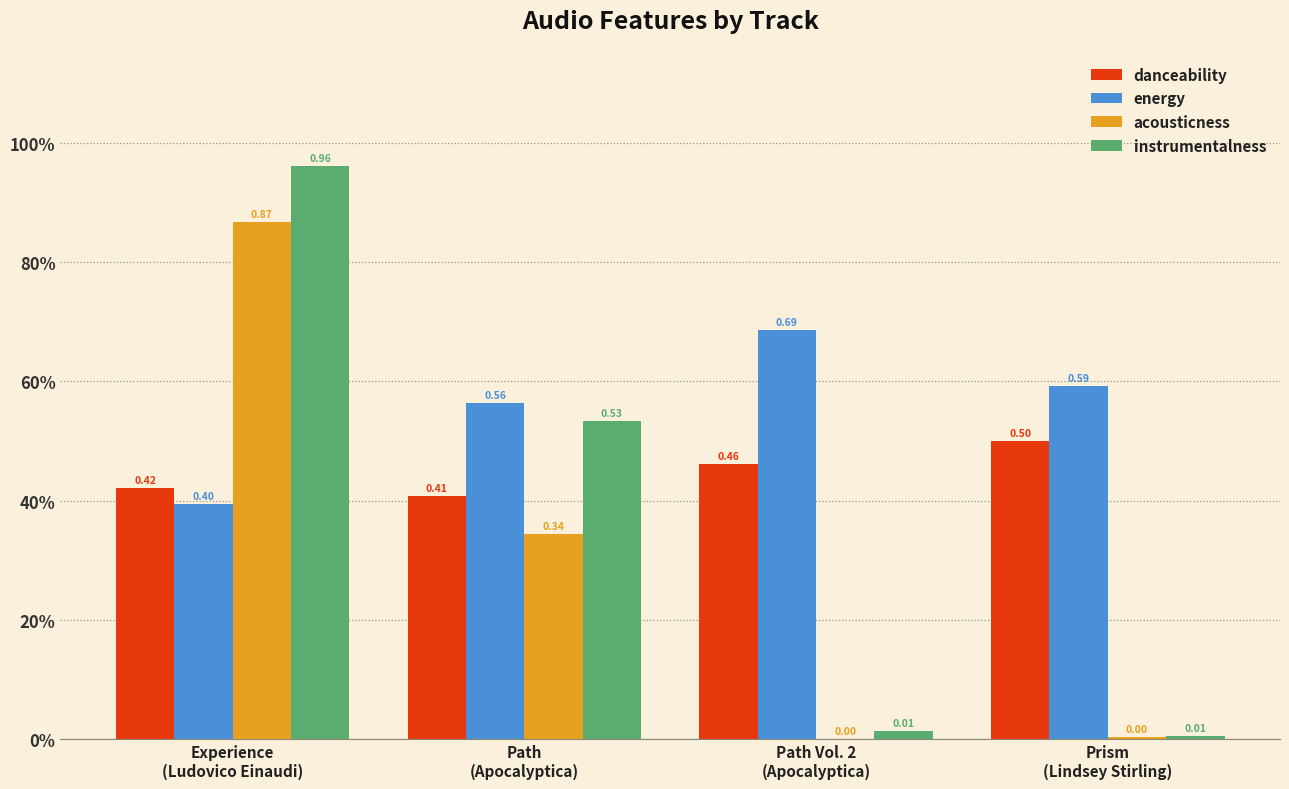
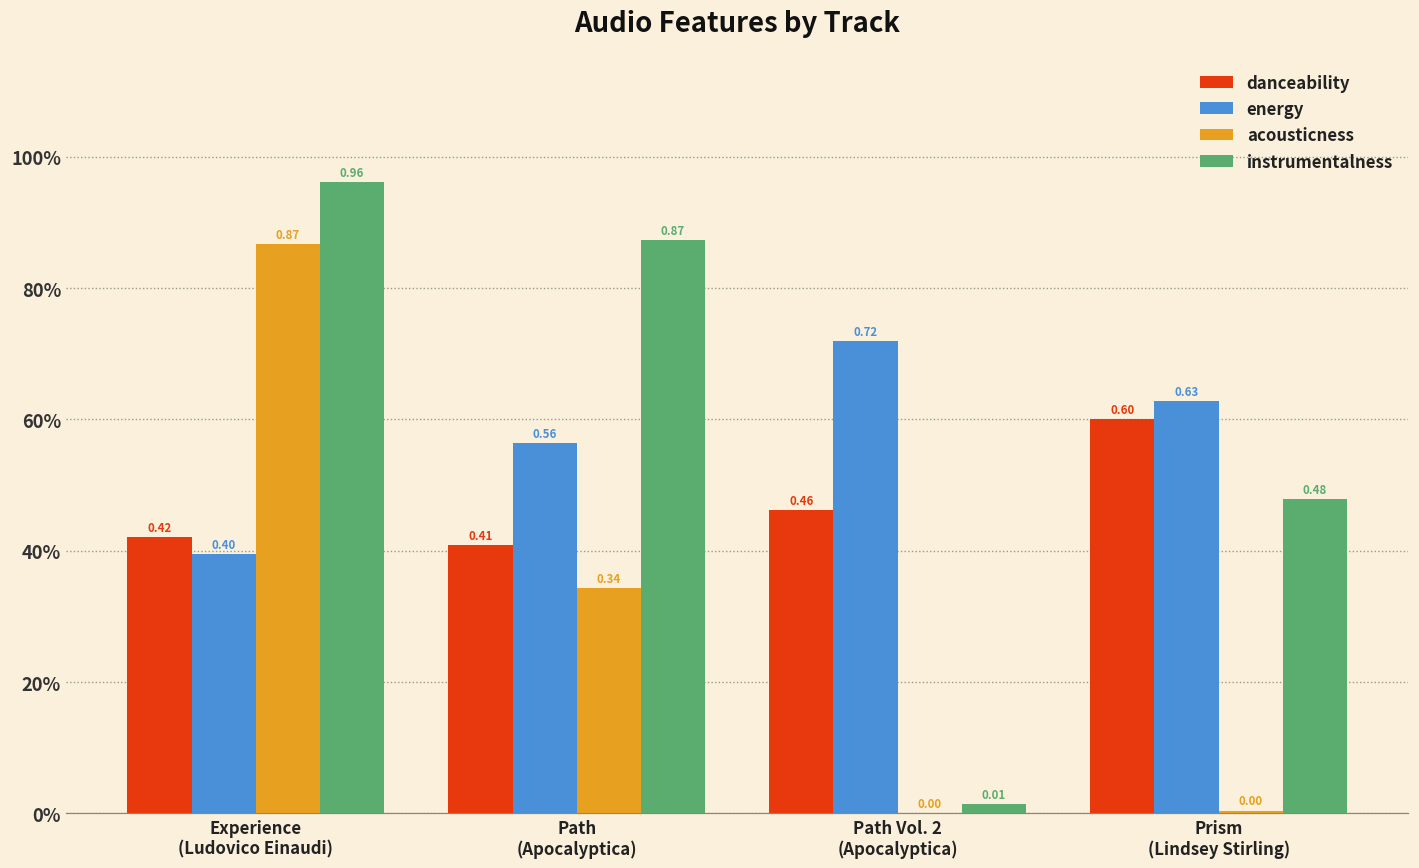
instrumentalness, Path (Apocalyptica): 0.53 -> 0.87
energy, Path Vol. 2 (Apocalyptica): 0.69 -> 0.72
danceability, Prism (Lindsey Stirling): 0.50 -> 0.60
energy, Prism (Lindsey Stirling): 0.59 -> 0.63
instrumentalness, Prism (Lindsey Stirling): 0.01 -> 0.48
